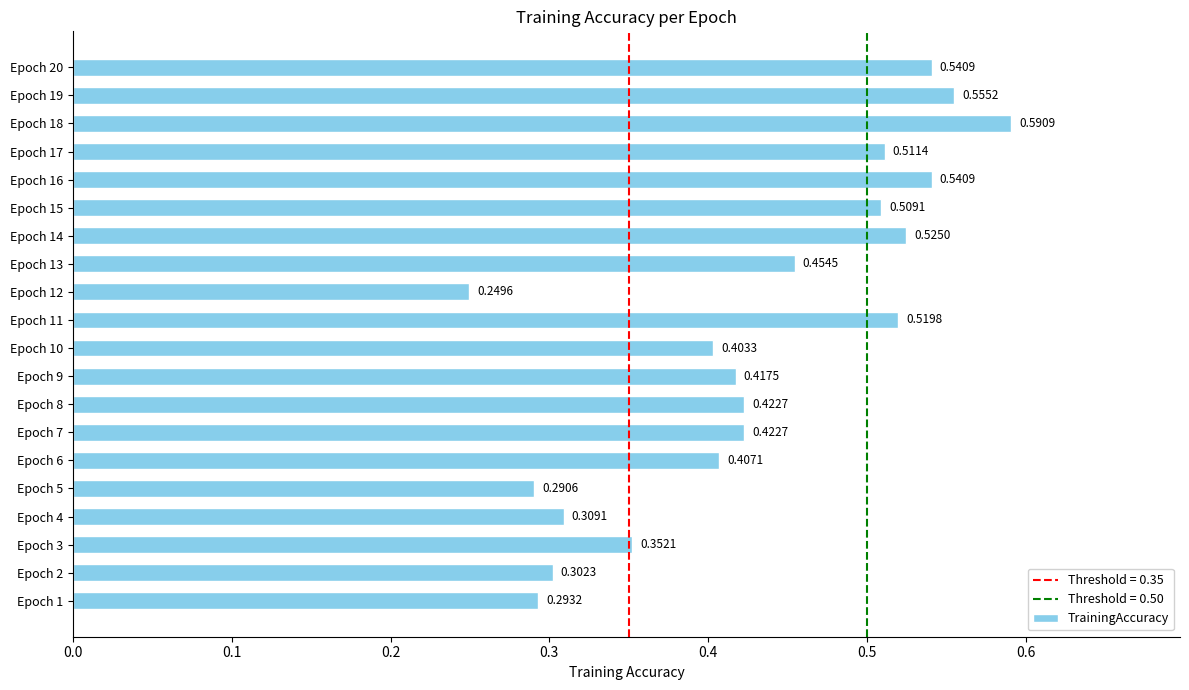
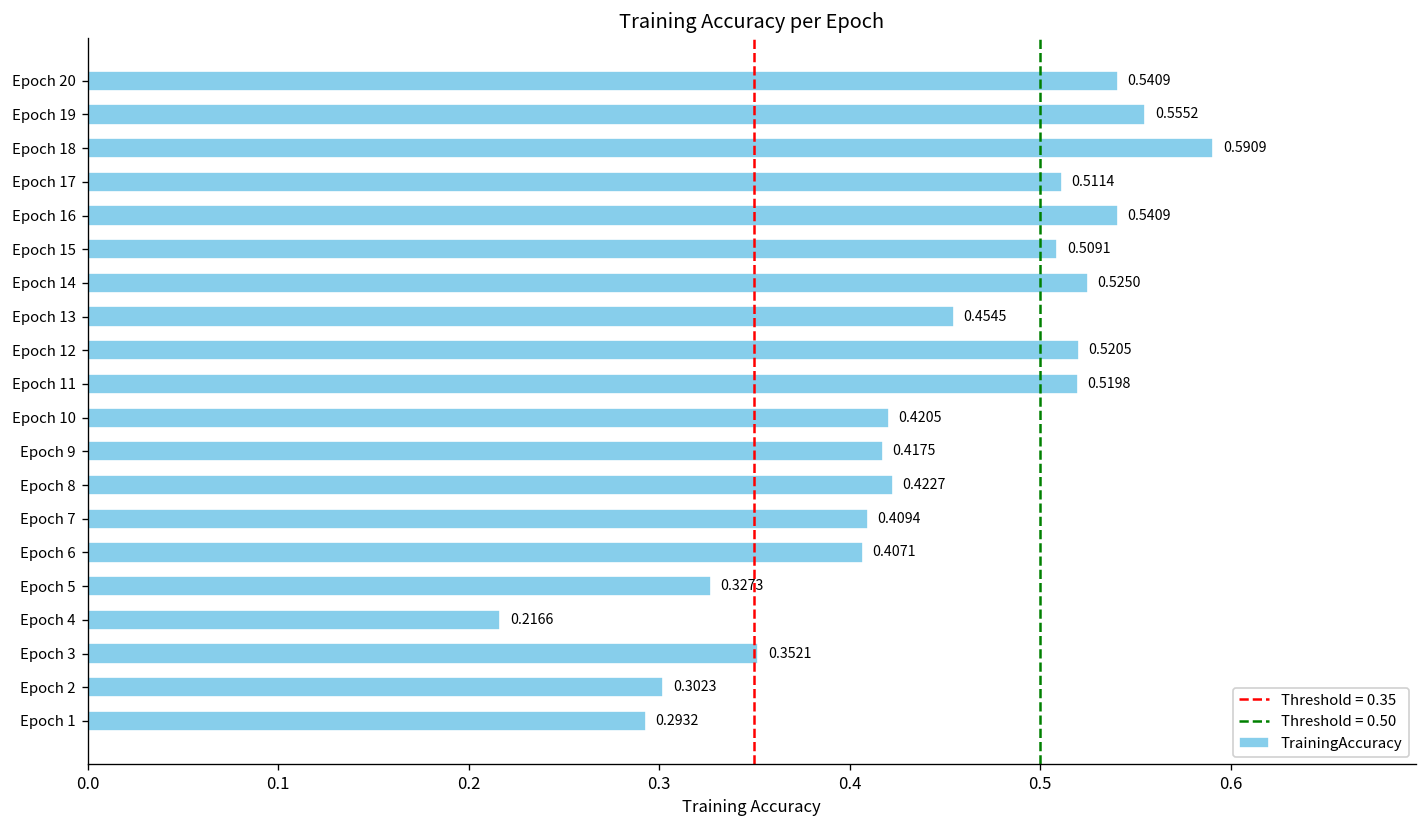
Epoch 12: 0.2496 -> 0.5205
Epoch 10: 0.4033 -> 0.4205
Epoch 7: 0.4227 -> 0.4094
Epoch 5: 0.2906 -> 0.3273
Epoch 4: 0.3091 -> 0.2166
